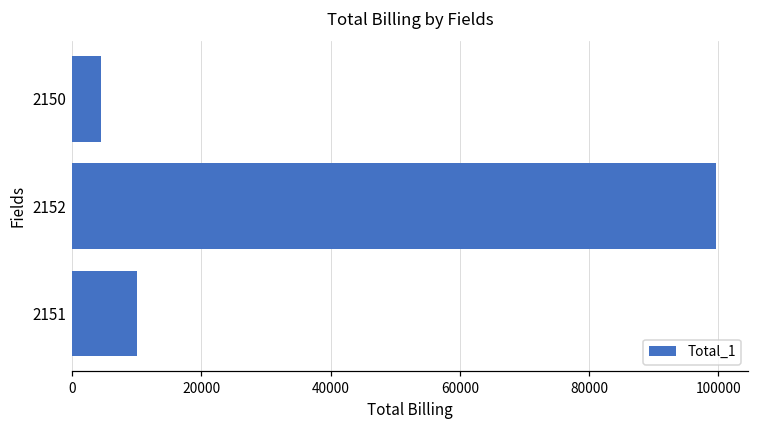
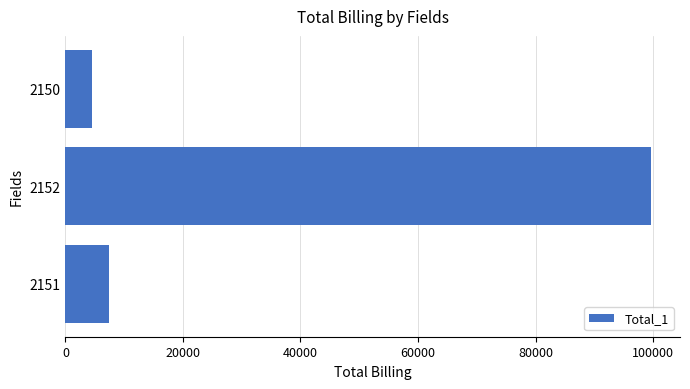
2151: 10000 -> 7000
